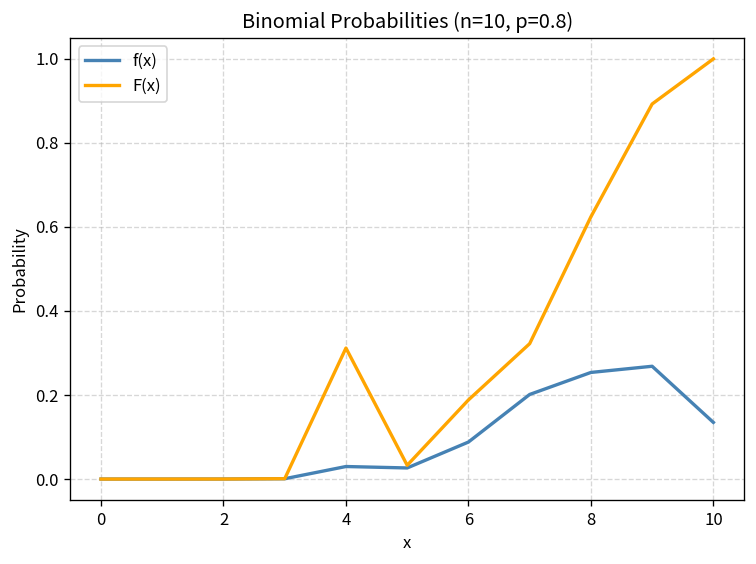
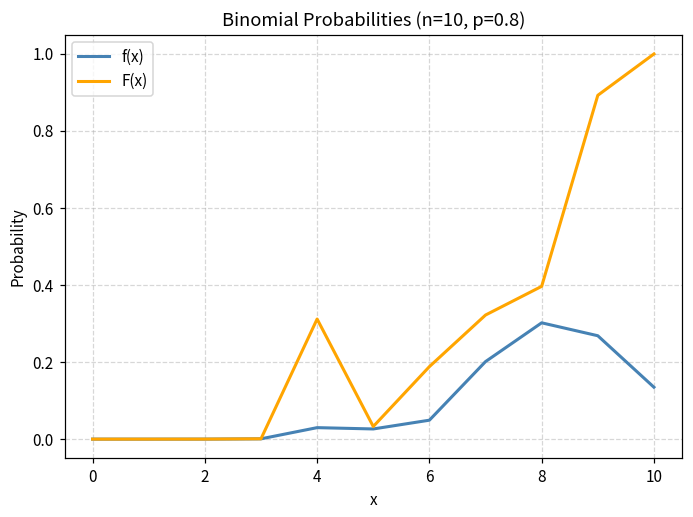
f(x), 6: 0.09 -> 0.05
f(x), 8: 0.25 -> 0.30
F(x), 8: 0.62 -> 0.40
